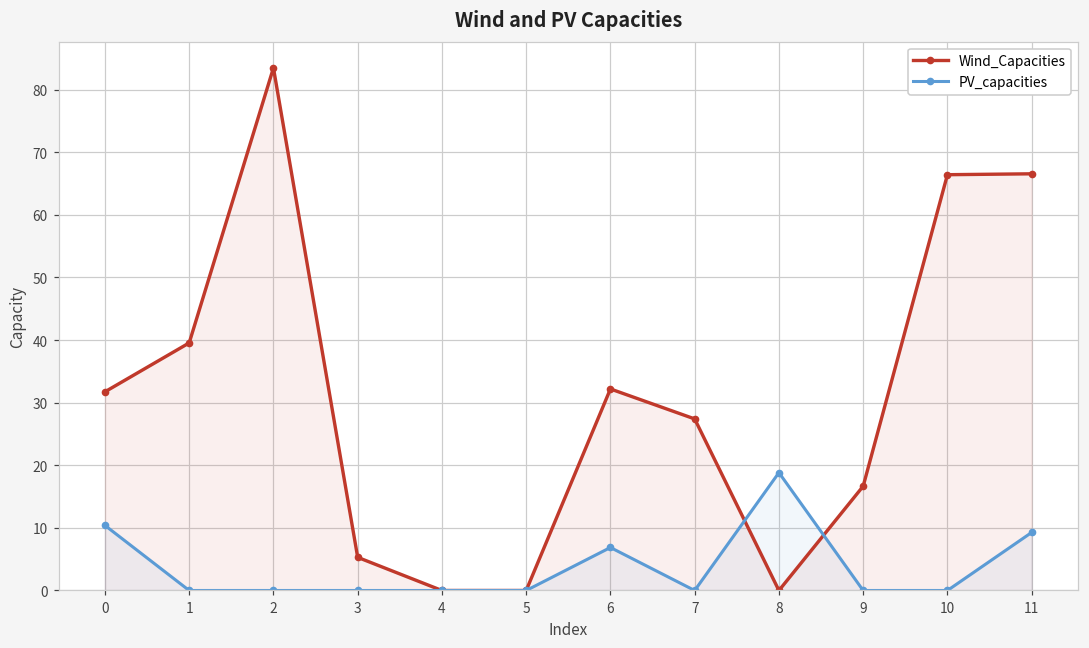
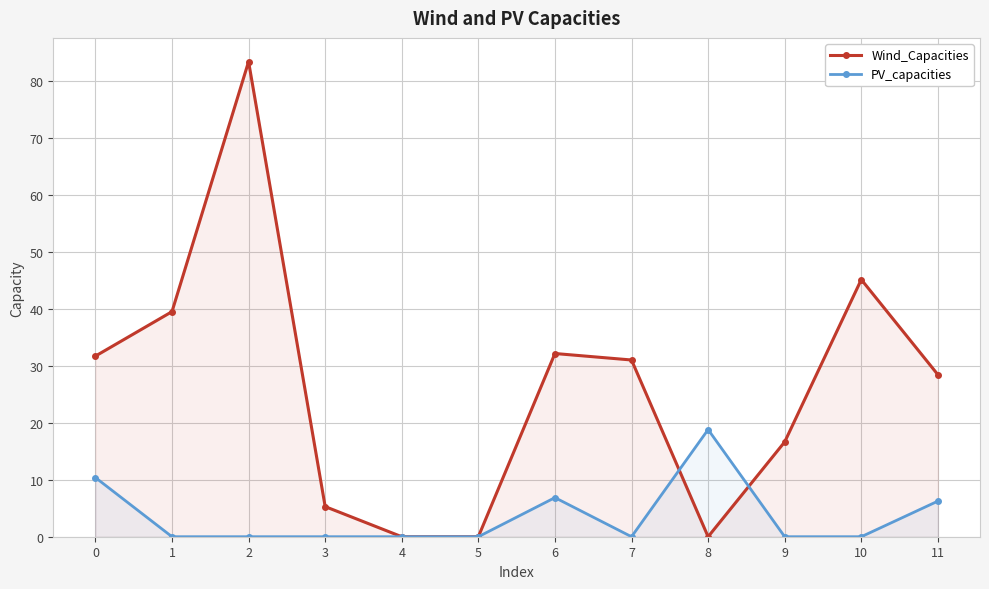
Wind_Capacities, 7: 27 -> 31
Wind_Capacities, 10: 66 -> 45
Wind_Capacities, 11: 67 -> 28
PV_capacities, 11: 9 -> 6
